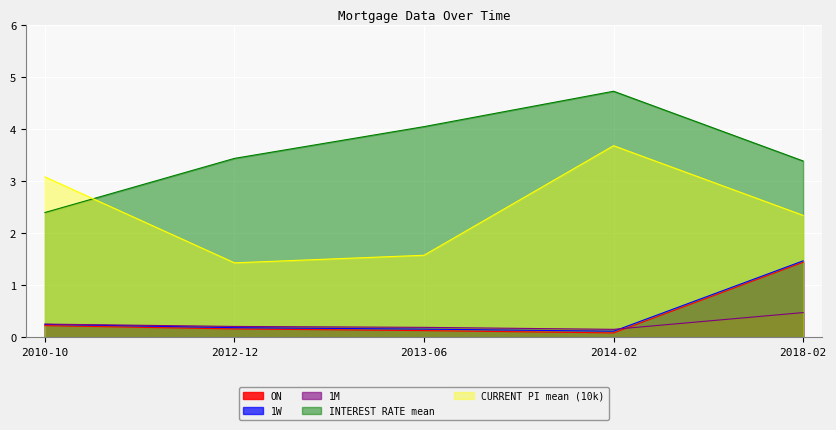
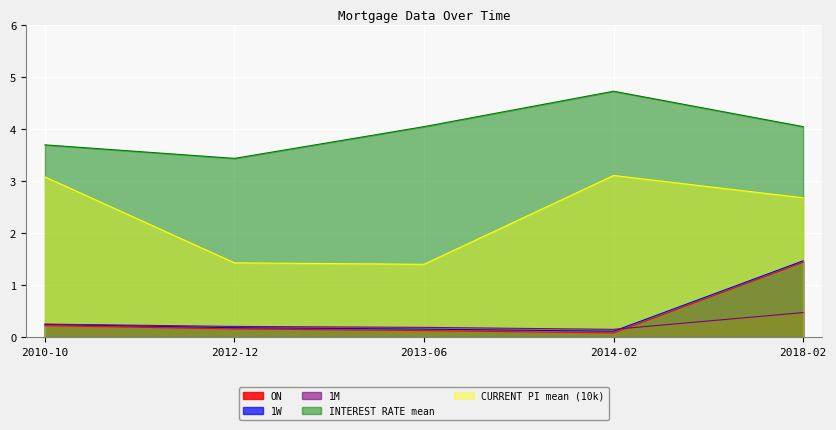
INTEREST RATE mean, 2010-10: 2.4 -> 3.7
CURRENT PI mean (10k), 2013-06: 1.6 -> 1.4
CURRENT PI mean (10k), 2014-02: 3.7 -> 3.1
INTEREST RATE mean, 2018-02: 3.4 -> 4.1
CURRENT PI mean (10k), 2018-02: 2.3 -> 2.7
